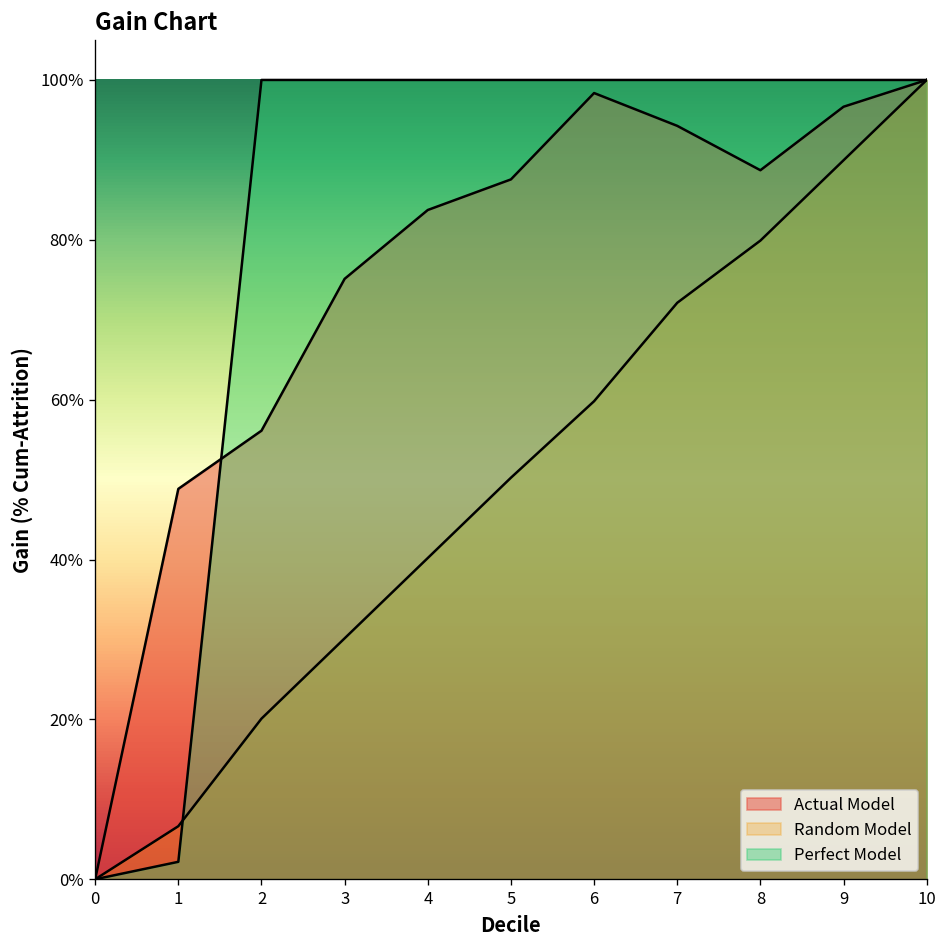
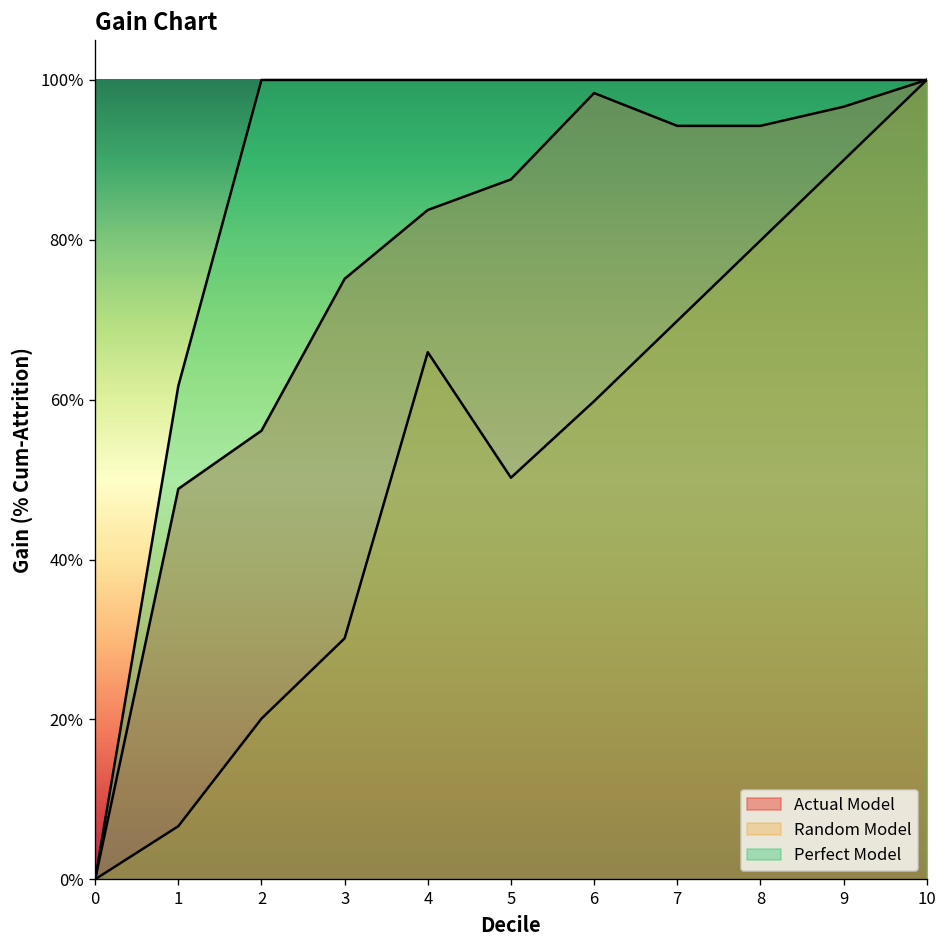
Perfect Model, 1: 2% -> 62%
Random Model, 4: 40% -> 66%
Random Model, 7: 72% -> 70%
Actual Model, 8: 89% -> 94%
